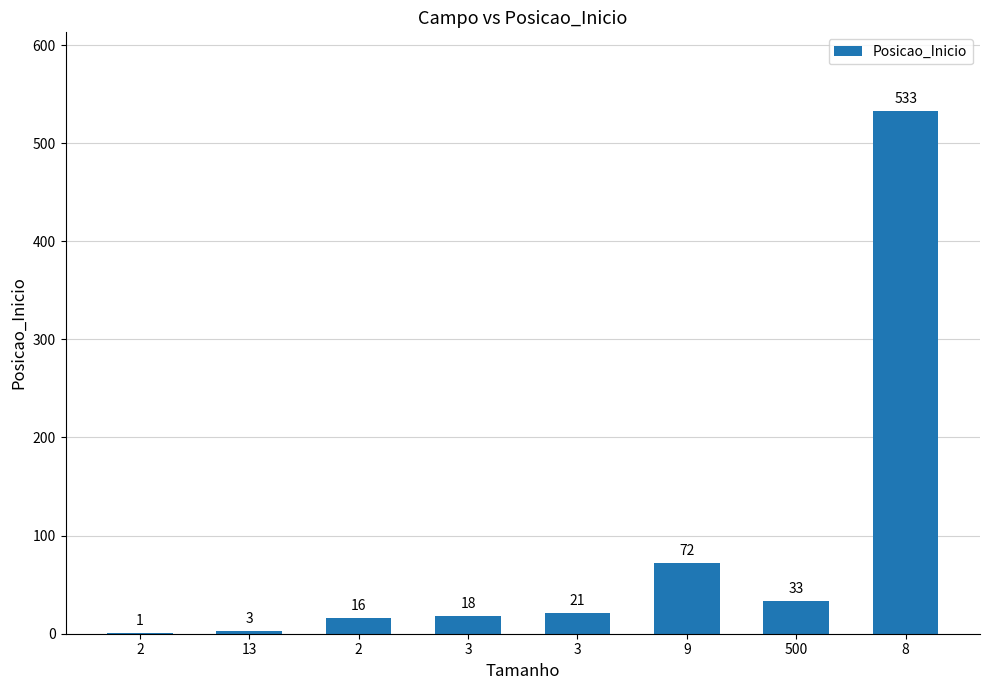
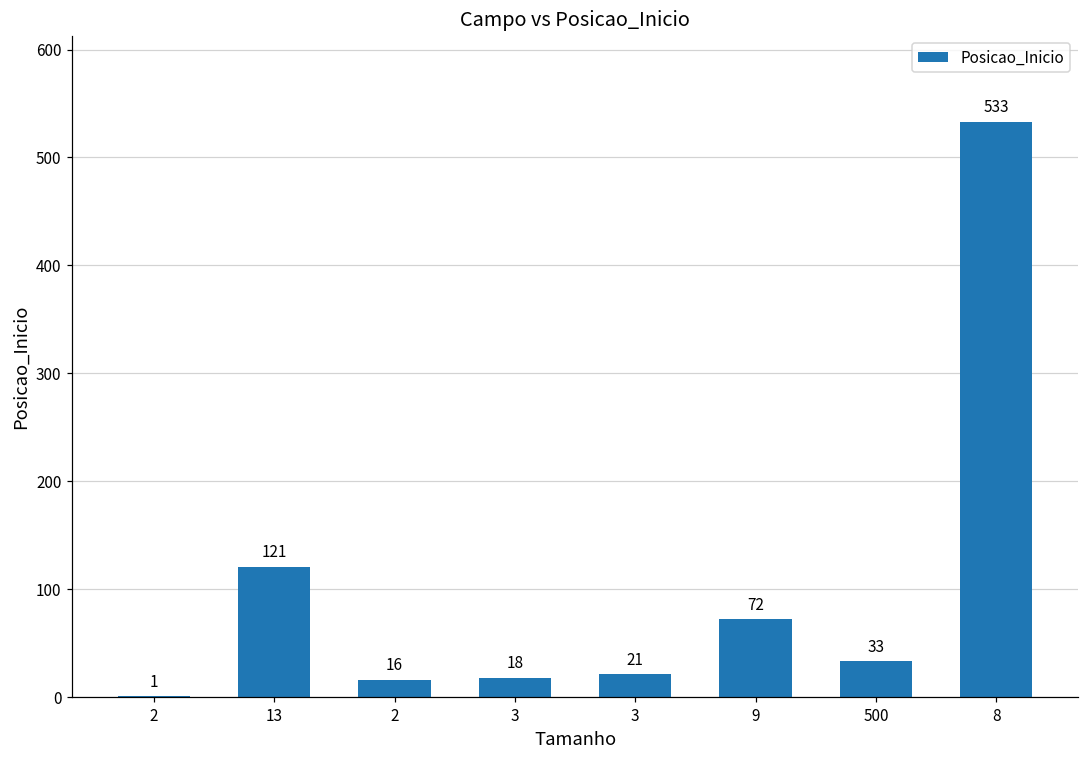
13: 3 -> 121
